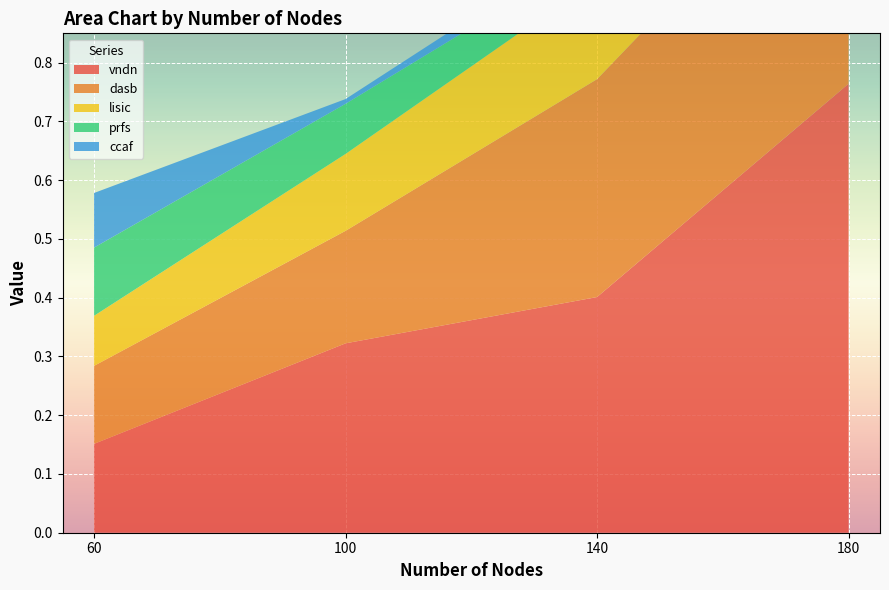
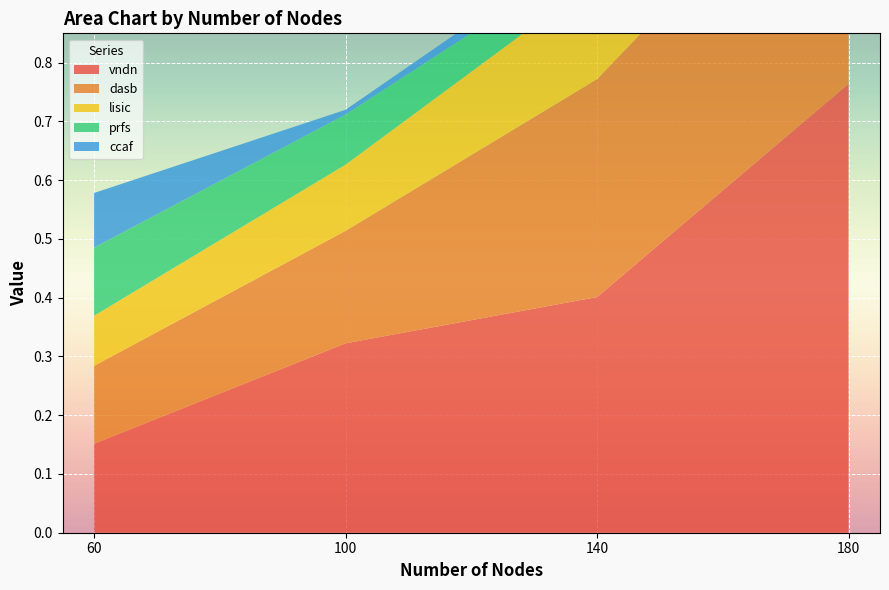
lisic, 100: 0.13 -> 0.11
